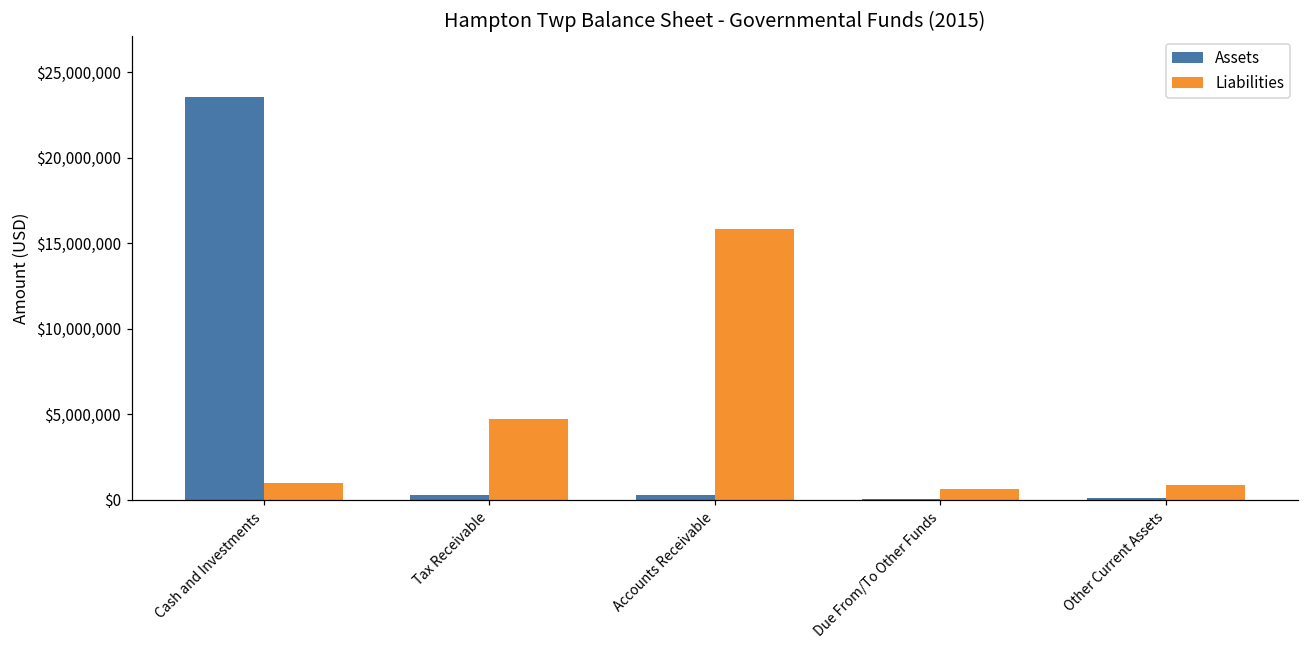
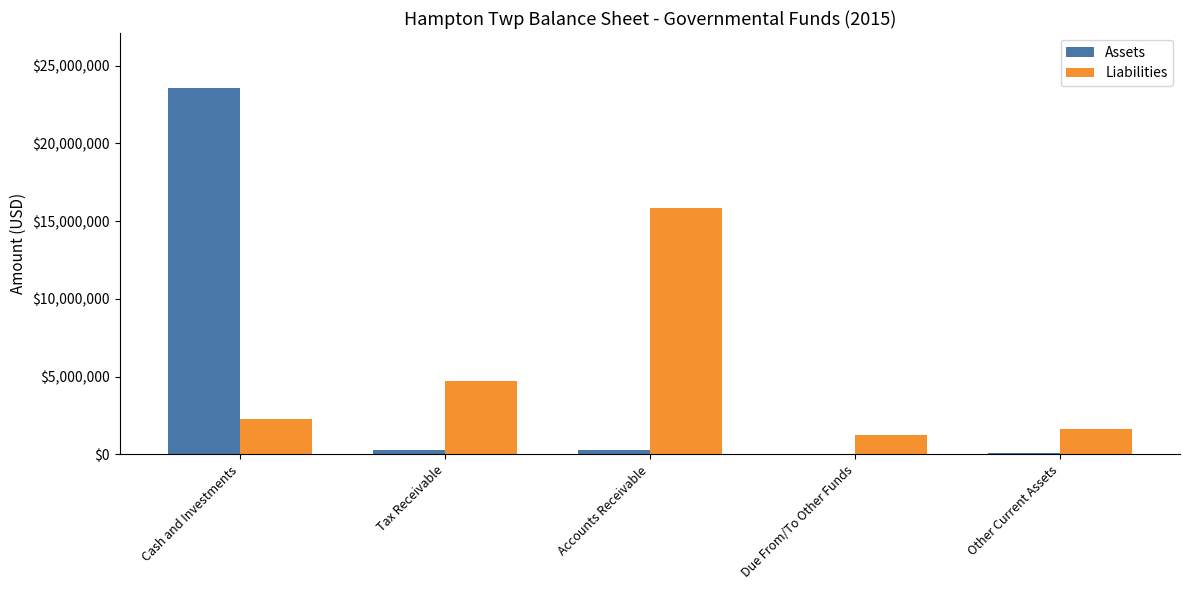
Liabilities, Cash and Investments: $1,000,000 -> $2,300,000
Liabilities, Due From/To Other Funds: $700,000 -> $1,200,000
Liabilities, Other Current Assets: $900,000 -> $1,600,000
